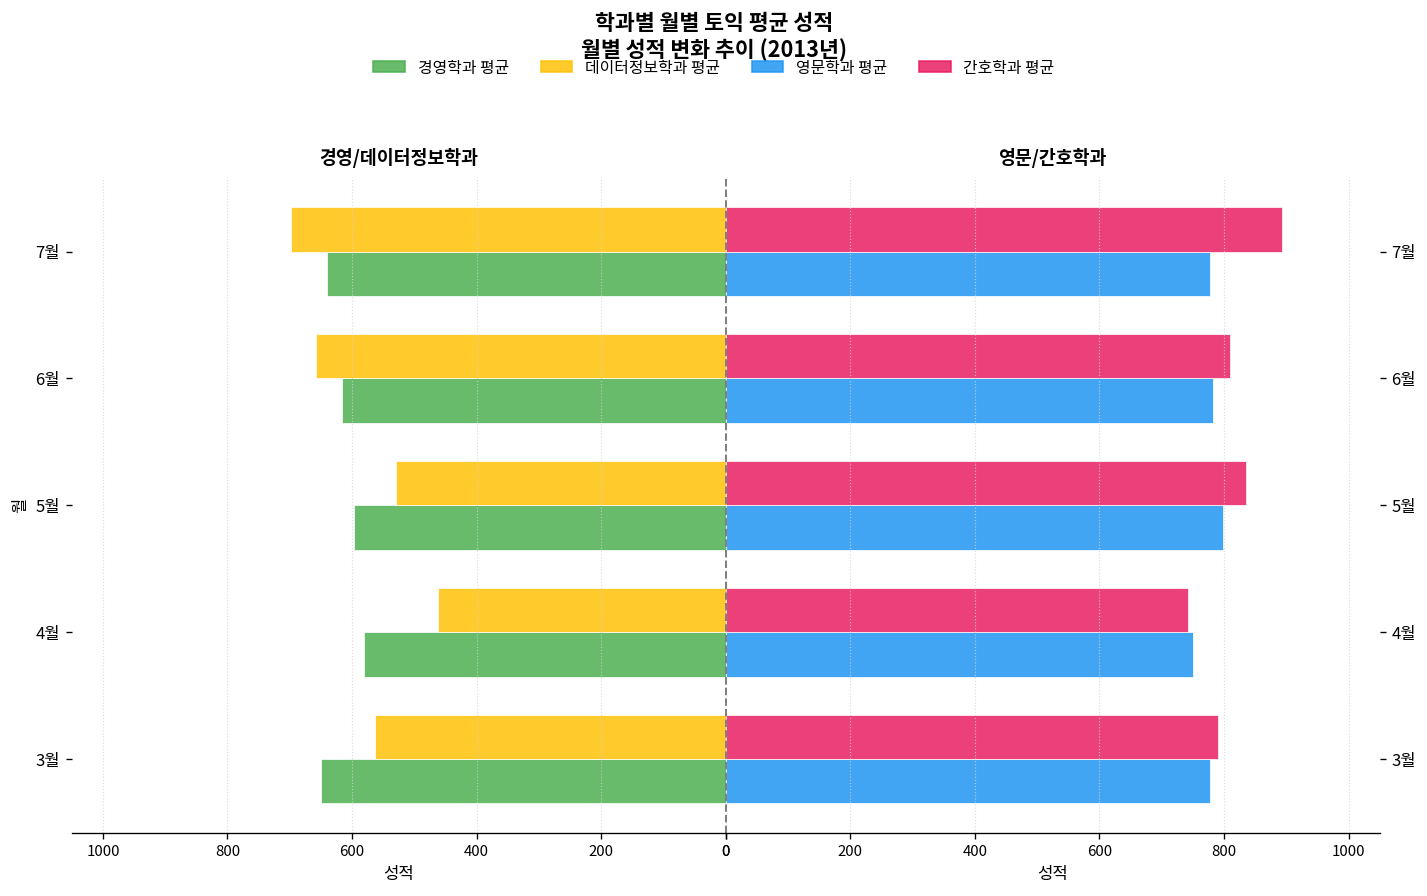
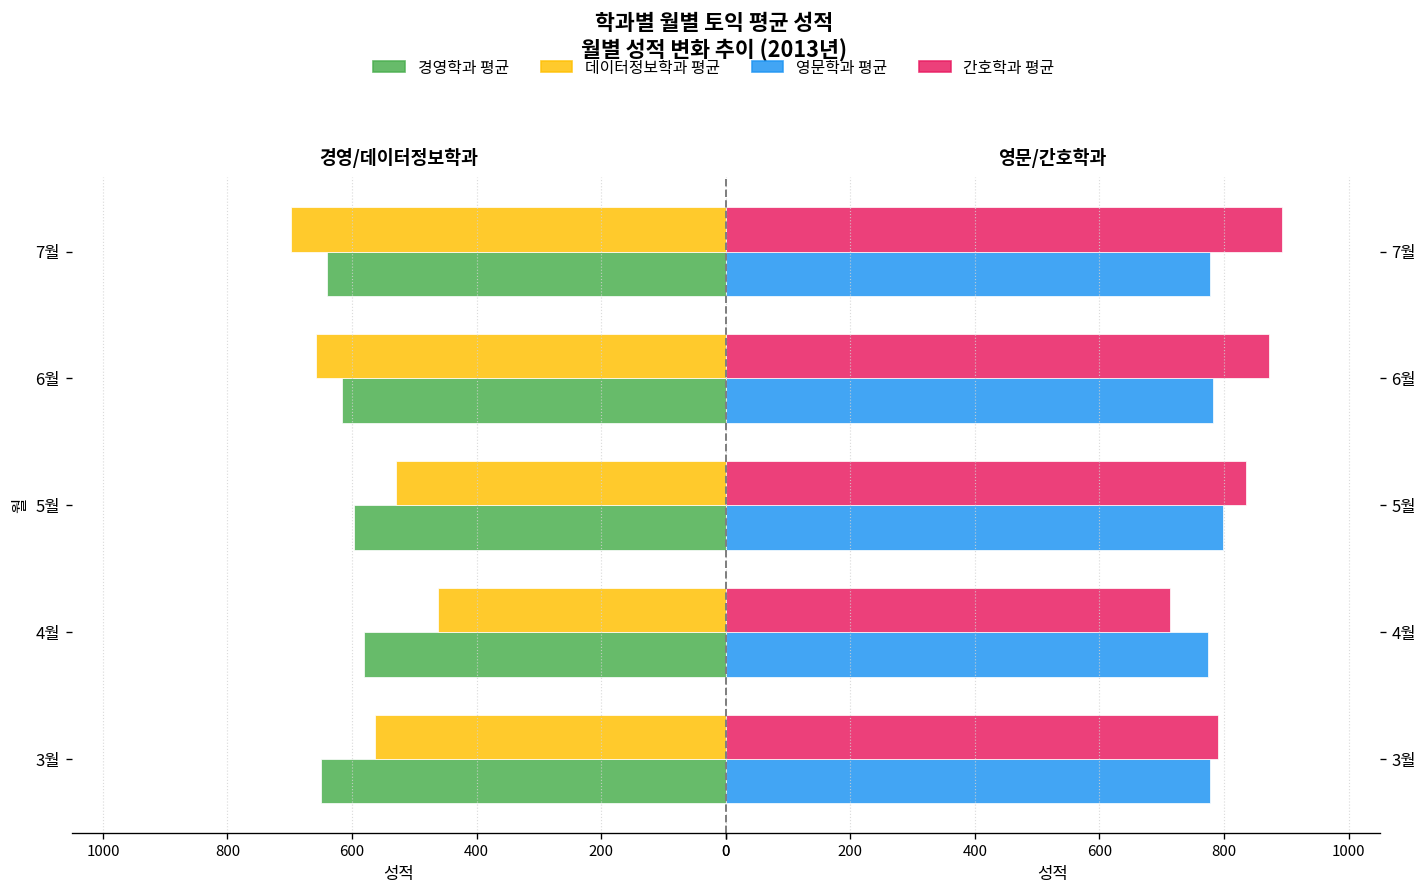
영문/간호학과, 간호학과 평균, 6월: 810 -> 870
영문/간호학과, 간호학과 평균, 4월: 740 -> 710
영문/간호학과, 영문학과 평균, 4월: 750 -> 780
